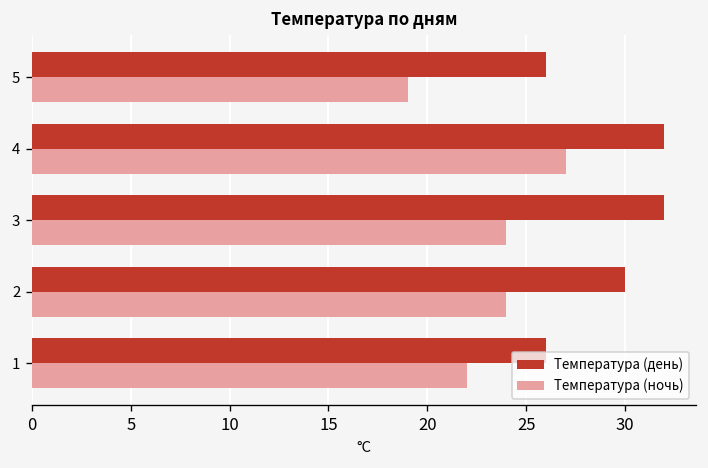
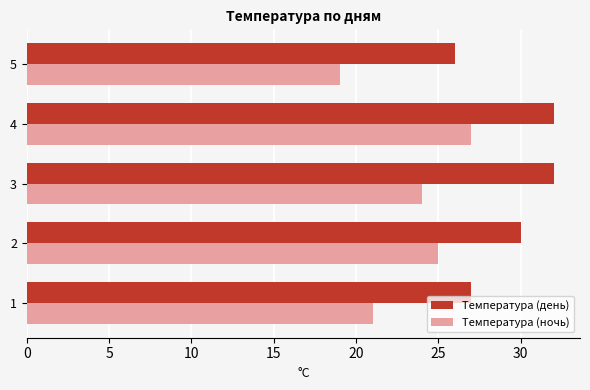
Температура (ночь), 2: 24 -> 25
Температура (день), 1: 26 -> 27
Температура (ночь), 1: 22 -> 21
